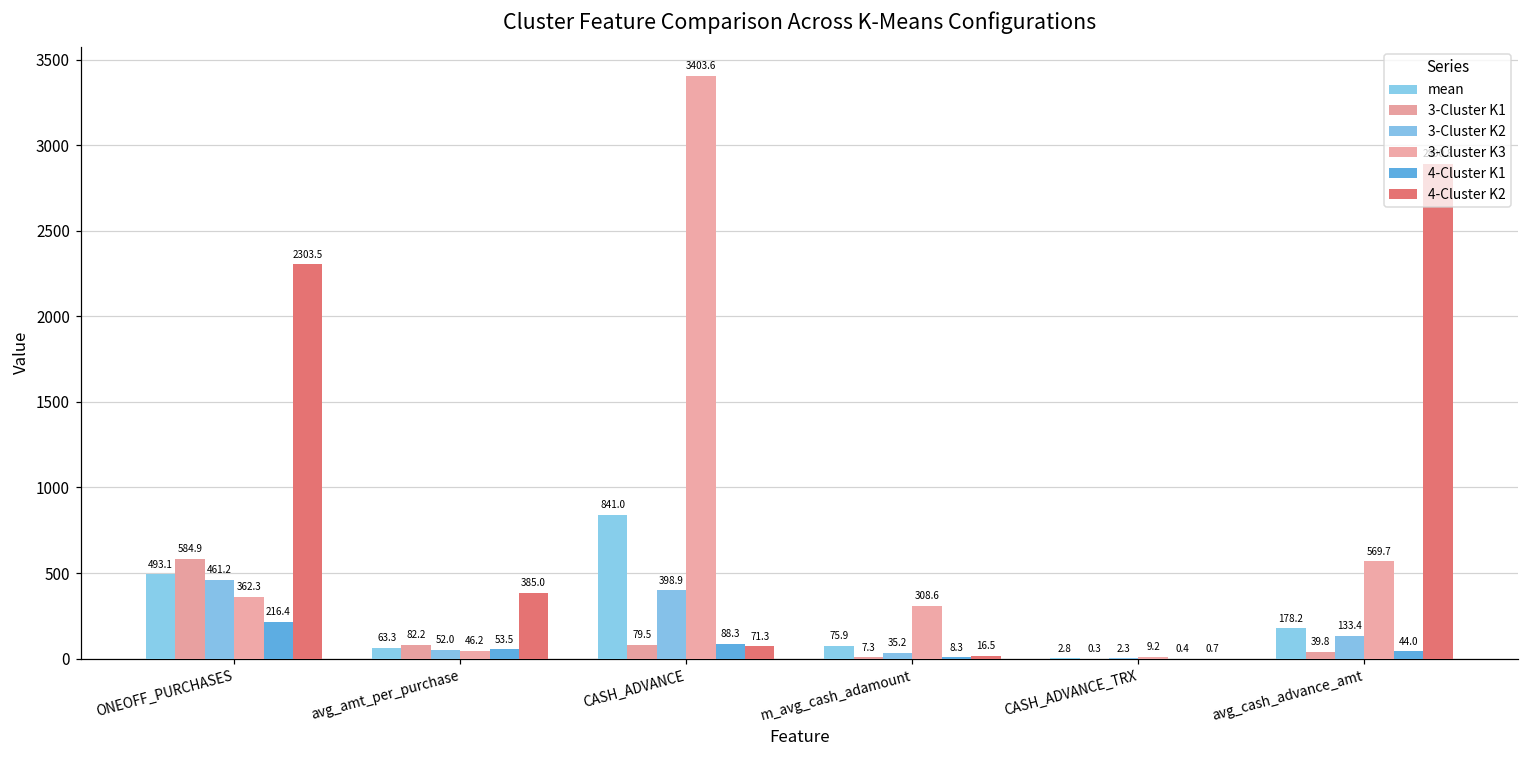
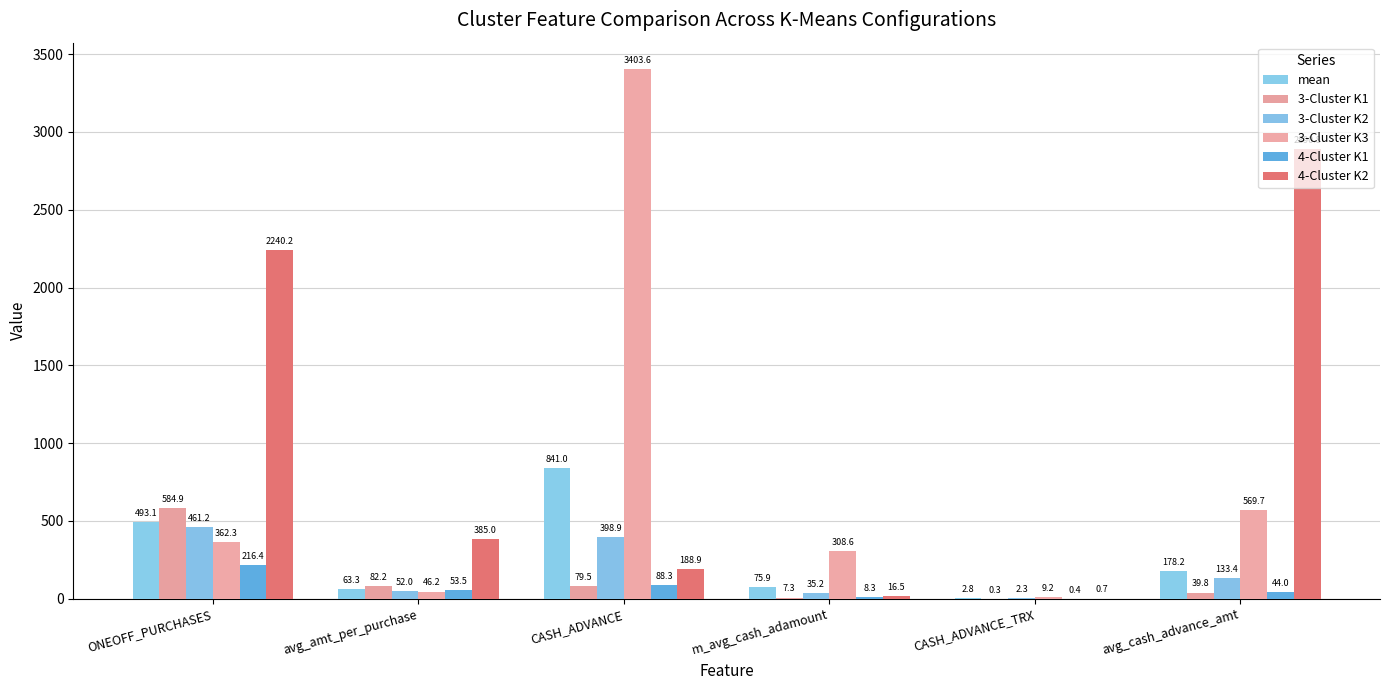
4-Cluster K2, ONEOFF_PURCHASES: 2303.5 -> 2240.2
4-Cluster K2, CASH_ADVANCE: 71.3 -> 188.9
